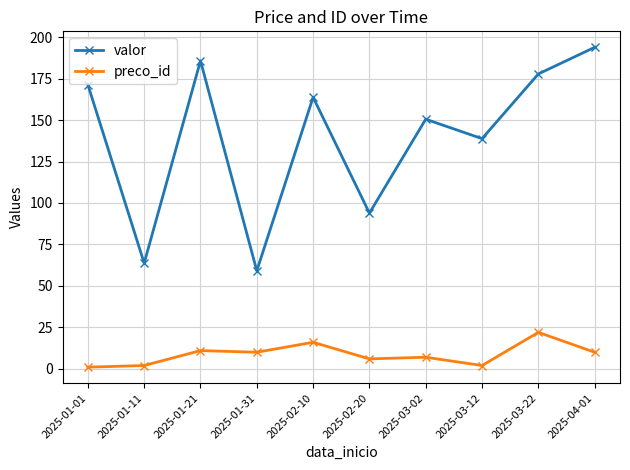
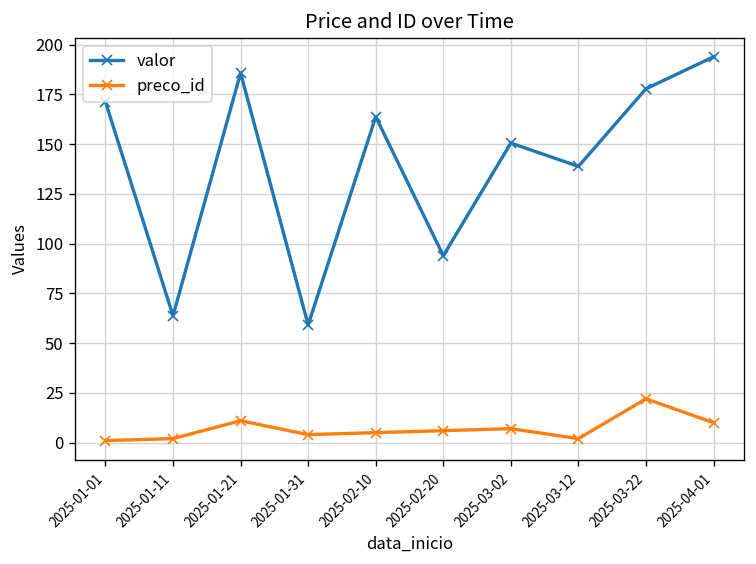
preco_id, 2025-01-31: 10 -> 4
preco_id, 2025-02-10: 16 -> 5
